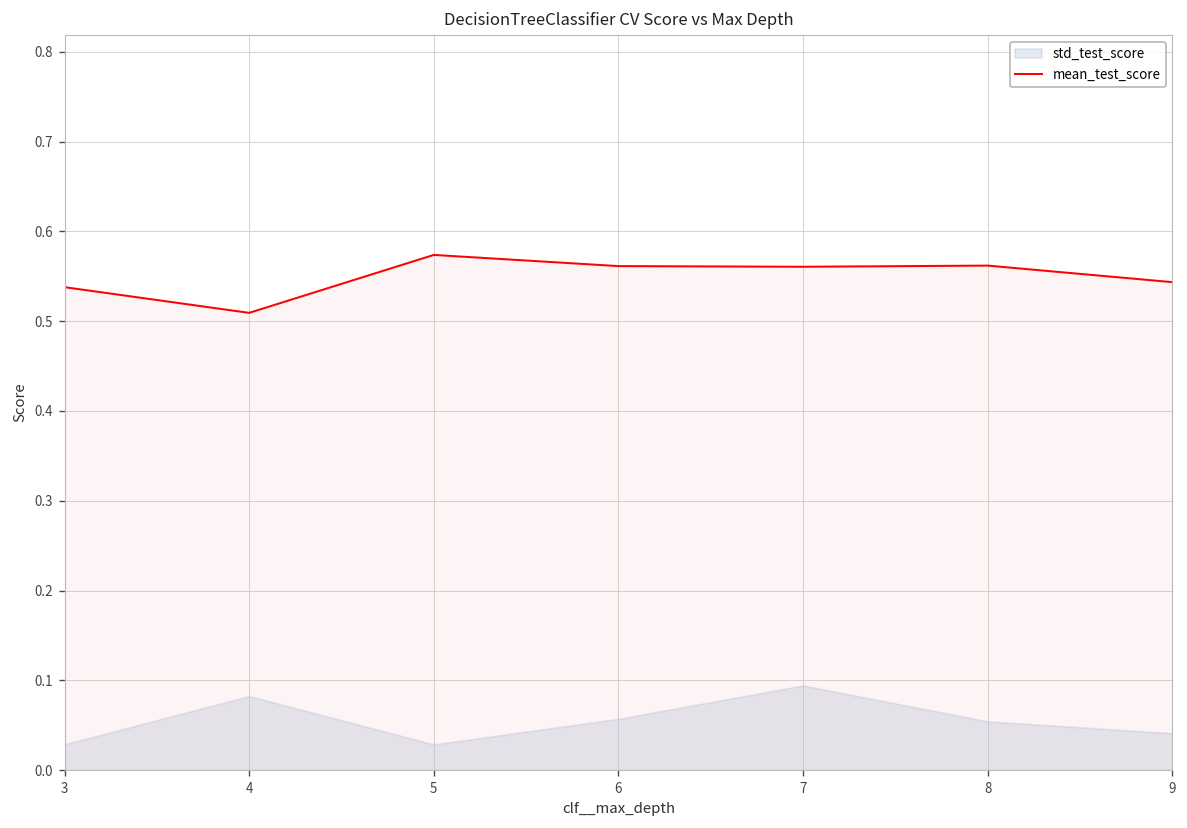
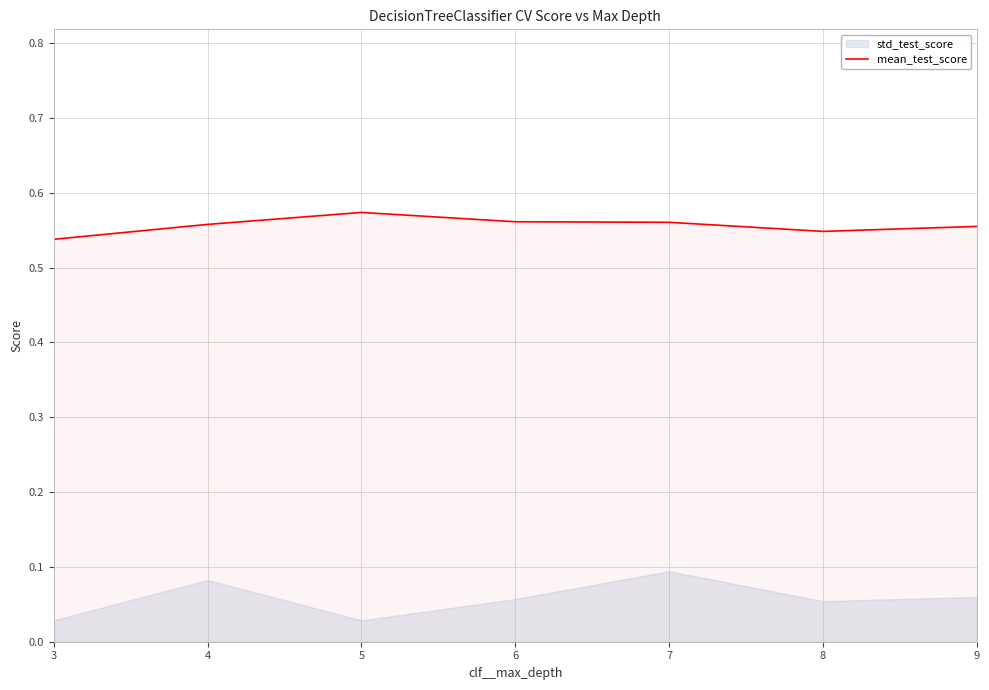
mean_test_score, 4: 0.51 -> 0.56
mean_test_score, 8: 0.56 -> 0.55
mean_test_score, 9: 0.54 -> 0.56
std_test_score, 9: 0.04 -> 0.06
